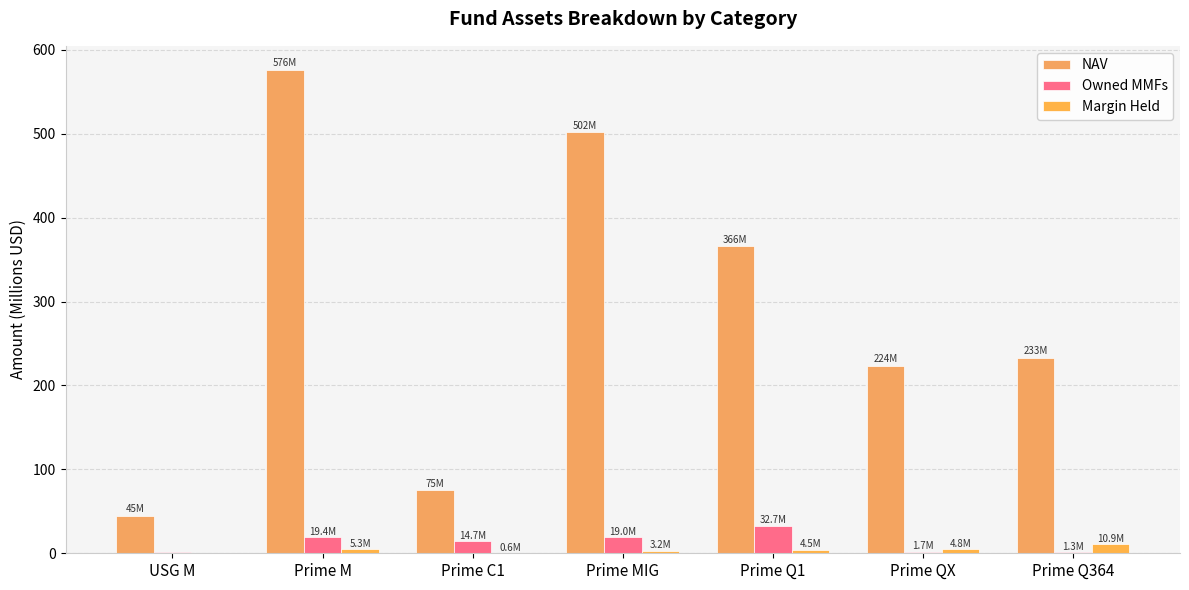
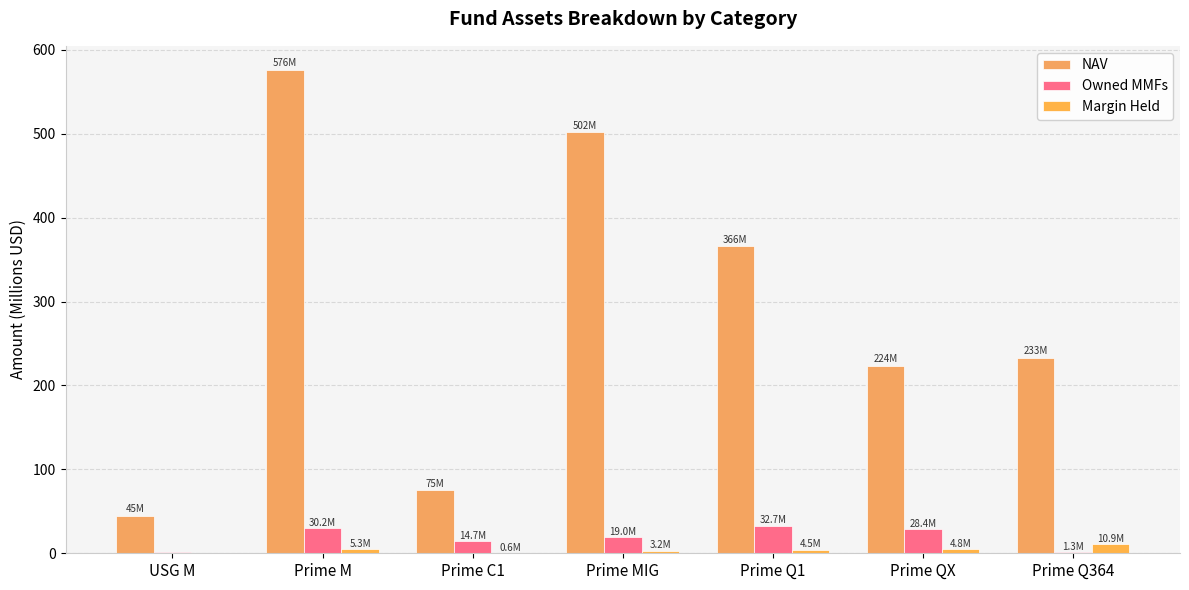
Owned MMFs, Prime M: 19.4M -> 30.2M
Owned MMFs, Prime QX: 1.7M -> 28.4M
